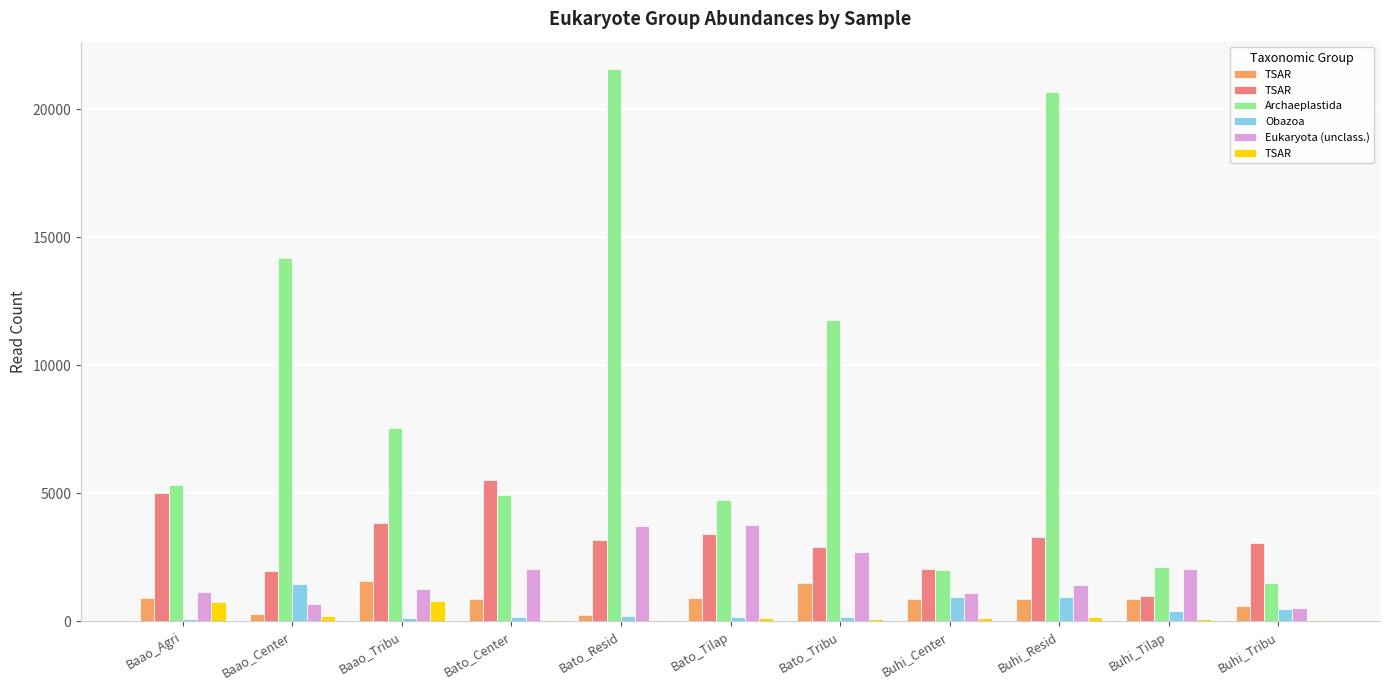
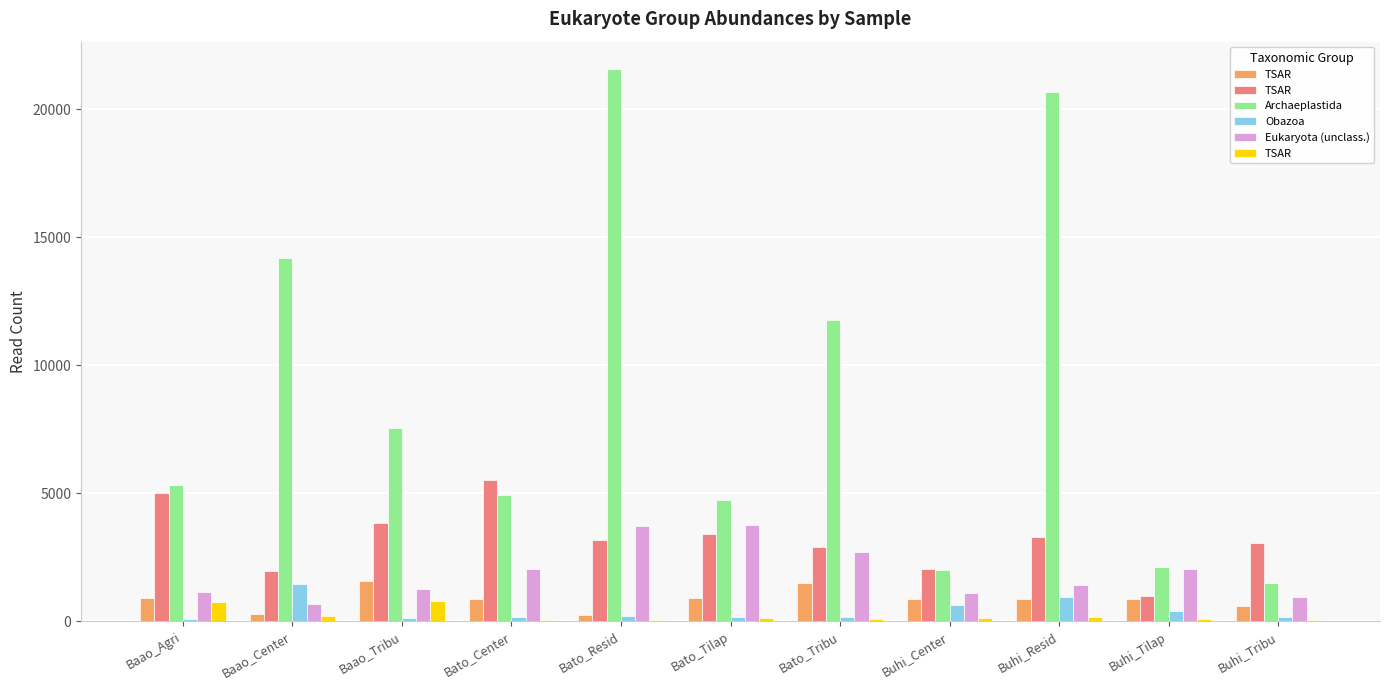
Obazoa, Buhi_Center: 900 -> 600
Obazoa, Buhi_Tribu: 500 -> 200
Eukaryota (unclass.), Buhi_Tribu: 500 -> 900
